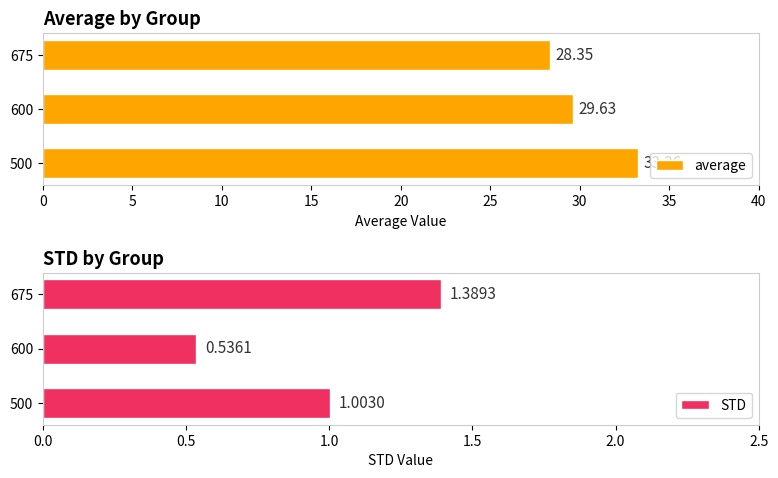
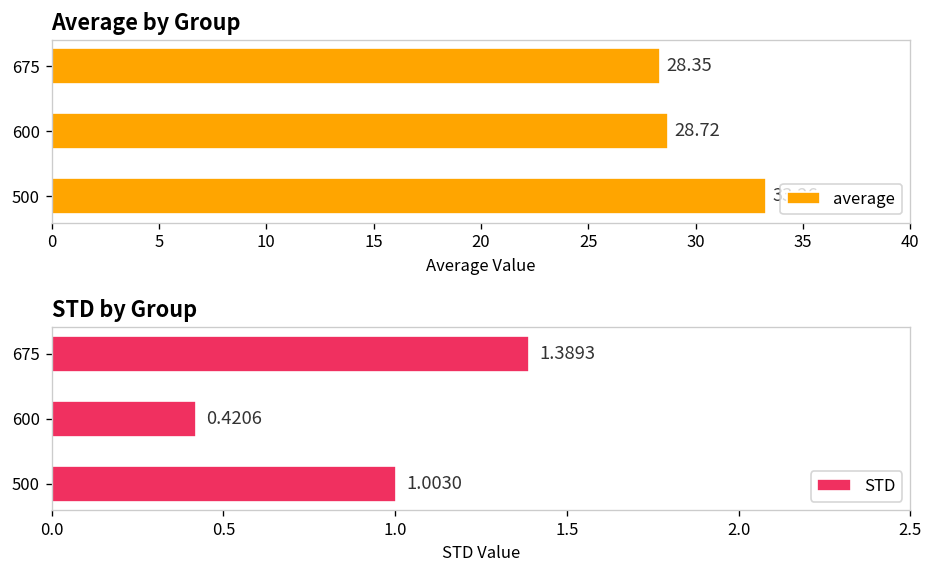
Average by Group, 600: 29.63 -> 28.72
STD by Group, 600: 0.5361 -> 0.4206
